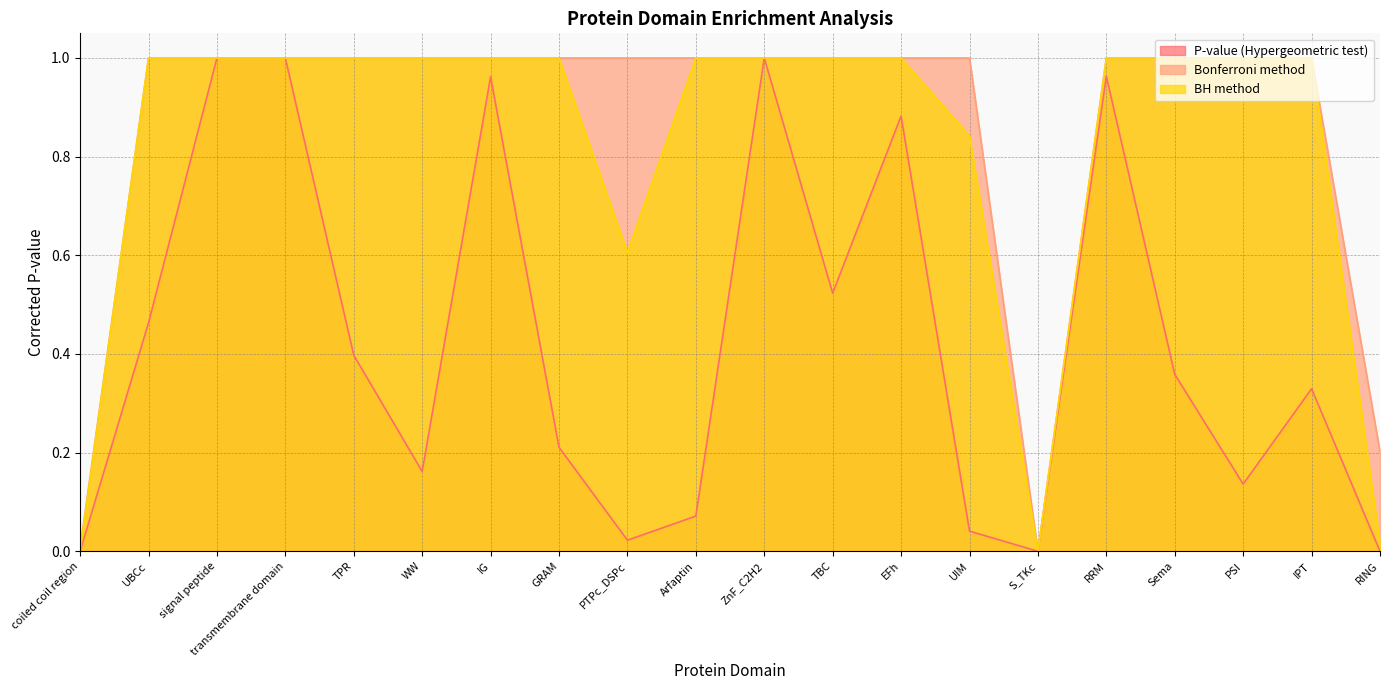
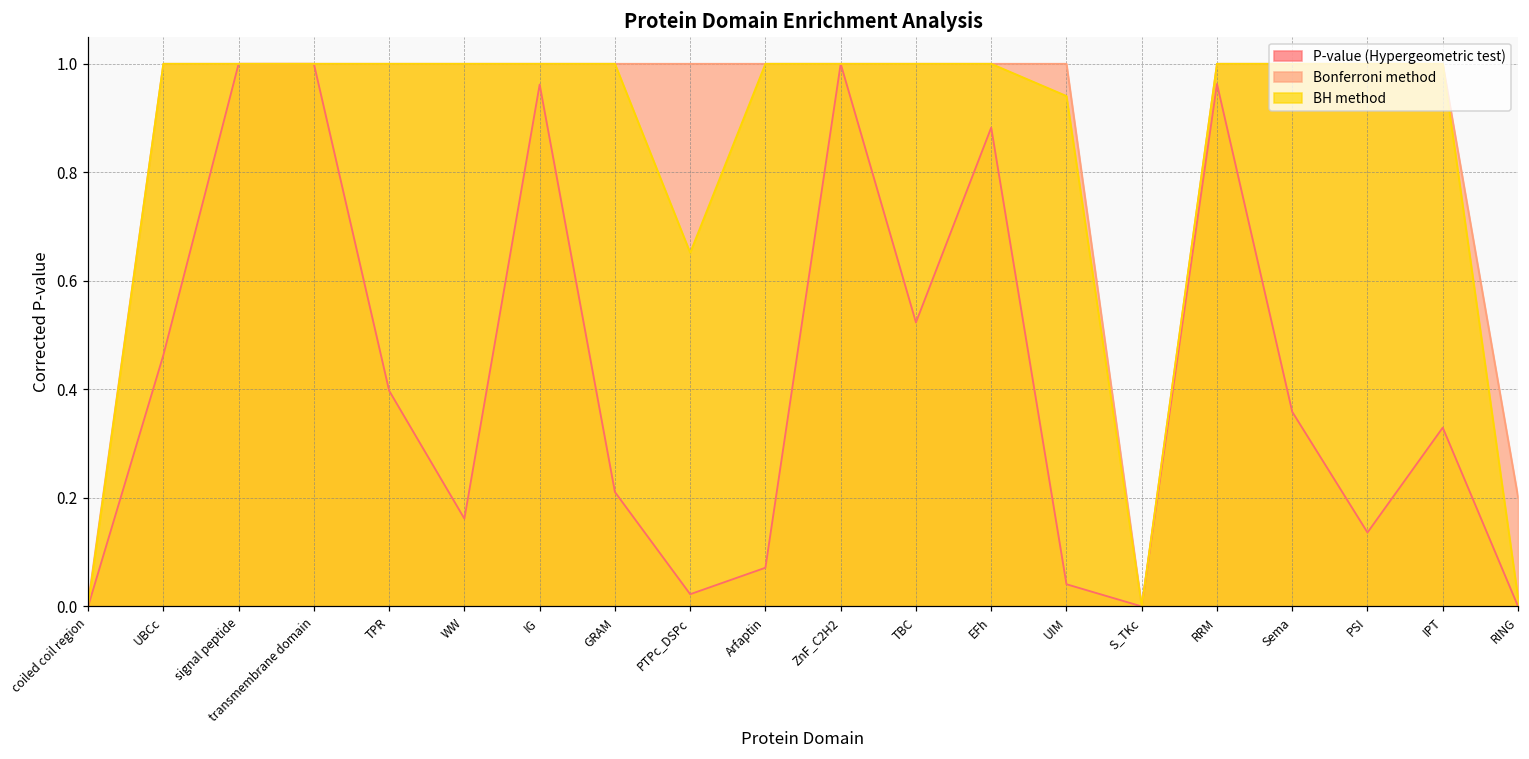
BH method, PTPc_DSPc: 0.61 -> 0.65
BH method, UIM: 0.84 -> 0.94
